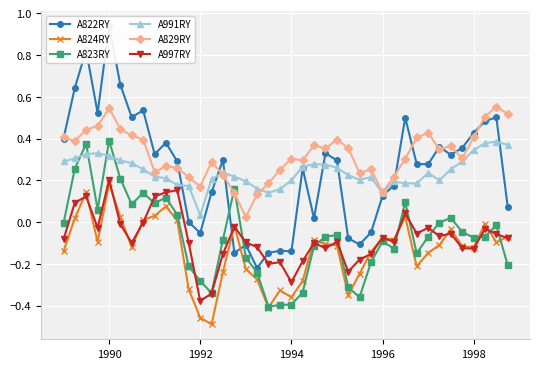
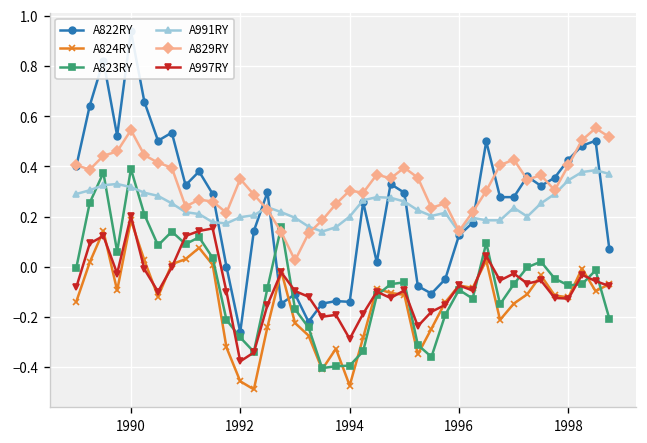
A822RY, 1992: -0.05 -> -0.26
A991RY, 1992: 0.03 -> 0.20
A829RY, 1992: 0.17 -> 0.35
A824RY, 1994: -0.36 -> -0.47
